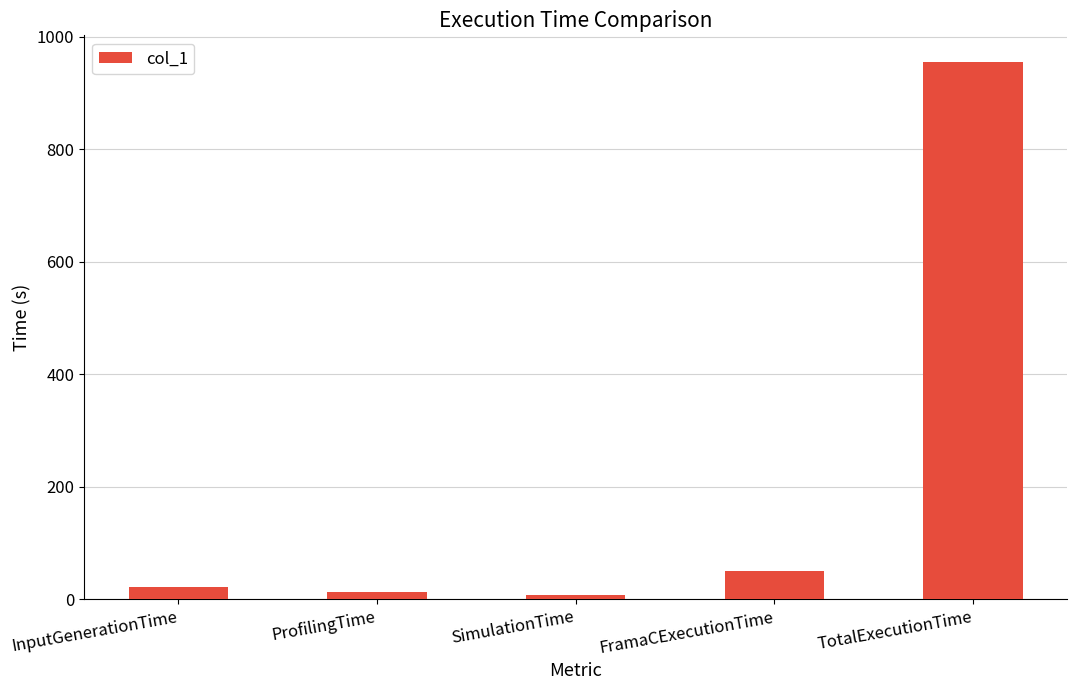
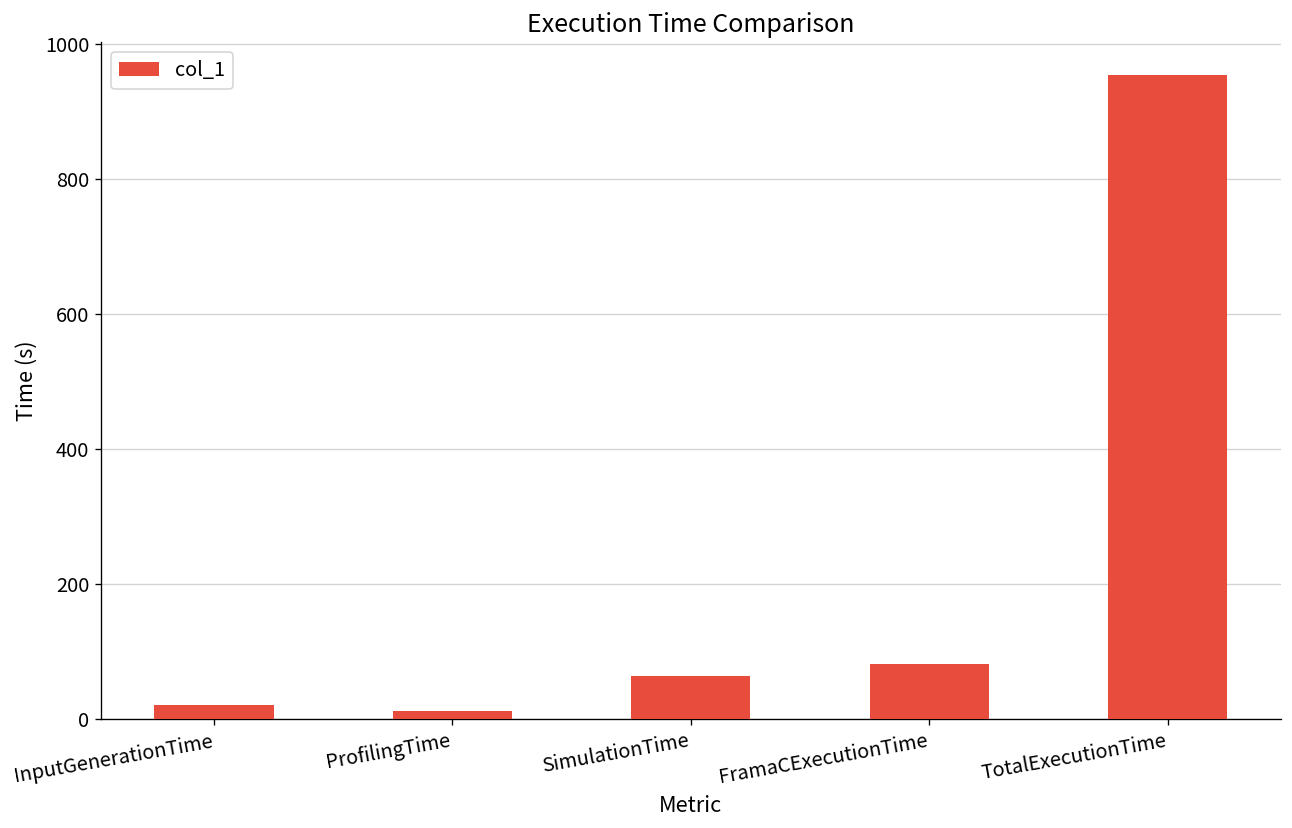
SimulationTime: 10 -> 60
FramaCExecutionTime: 50 -> 80
